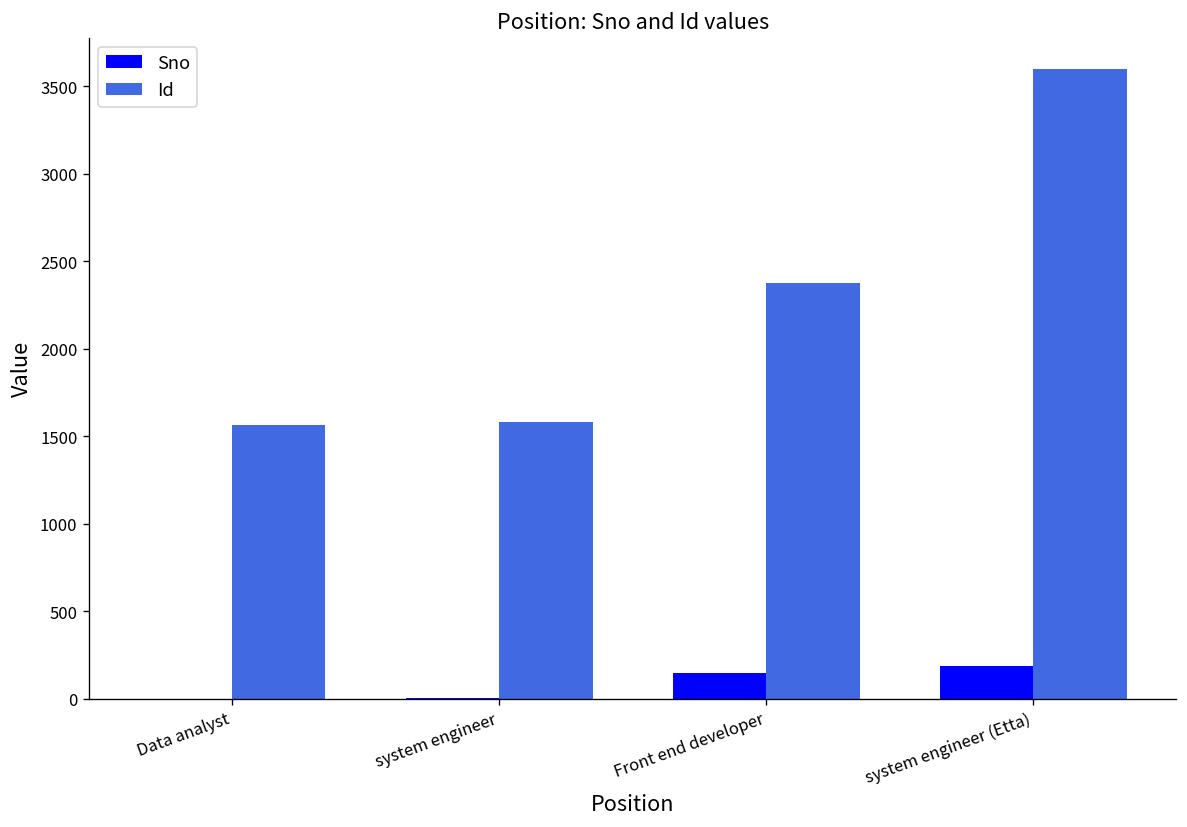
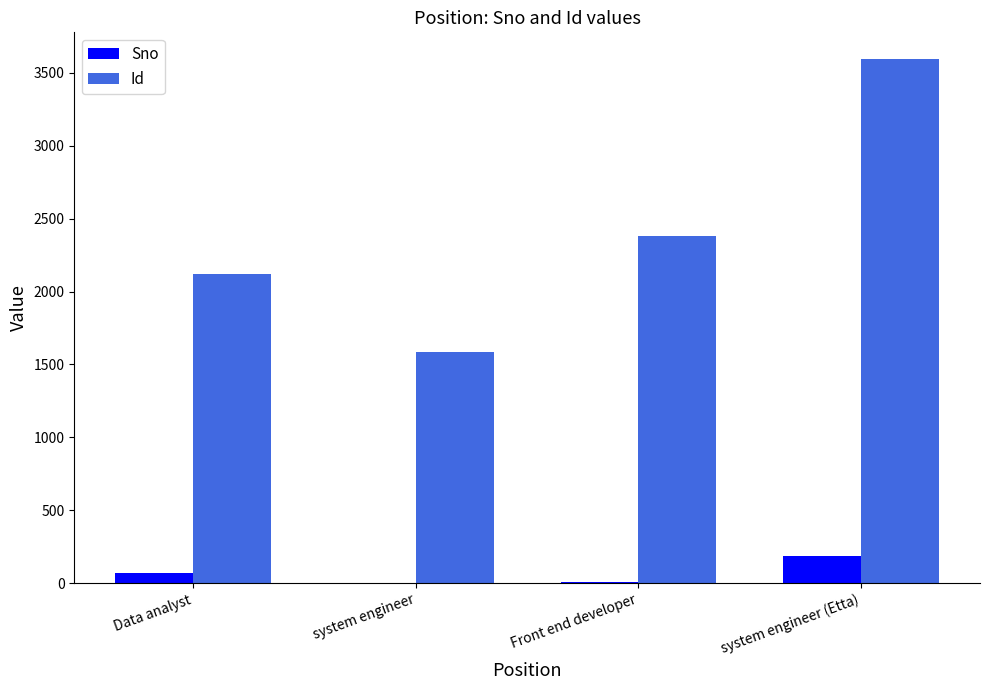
Sno, Data analyst: 0 -> 70
Id, Data analyst: 1560 -> 2120
Sno, Front end developer: 150 -> 10
